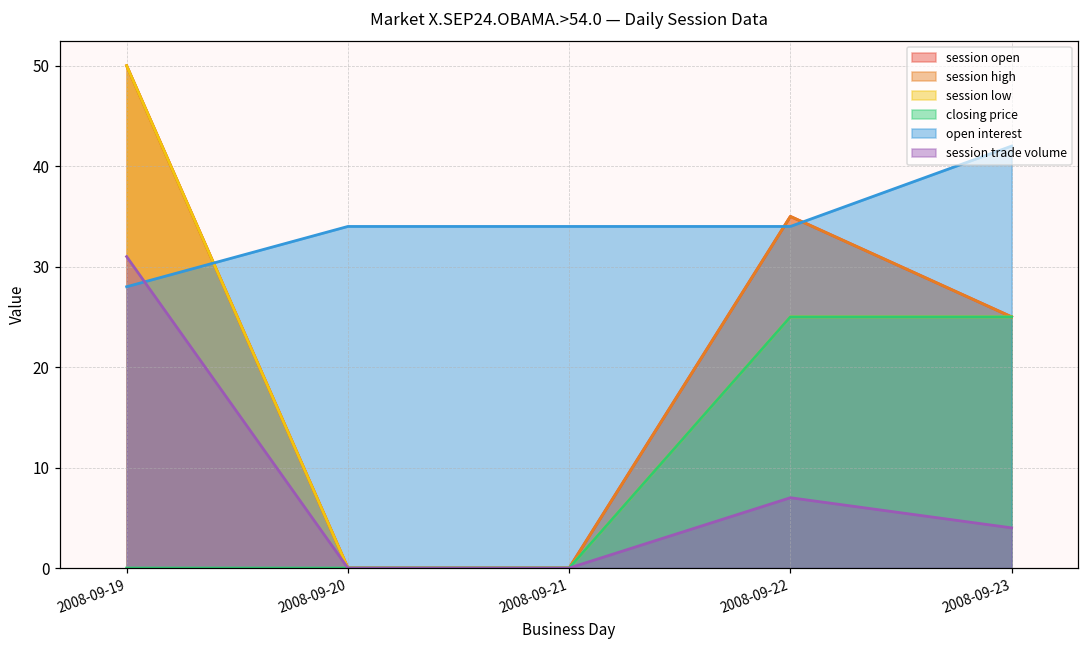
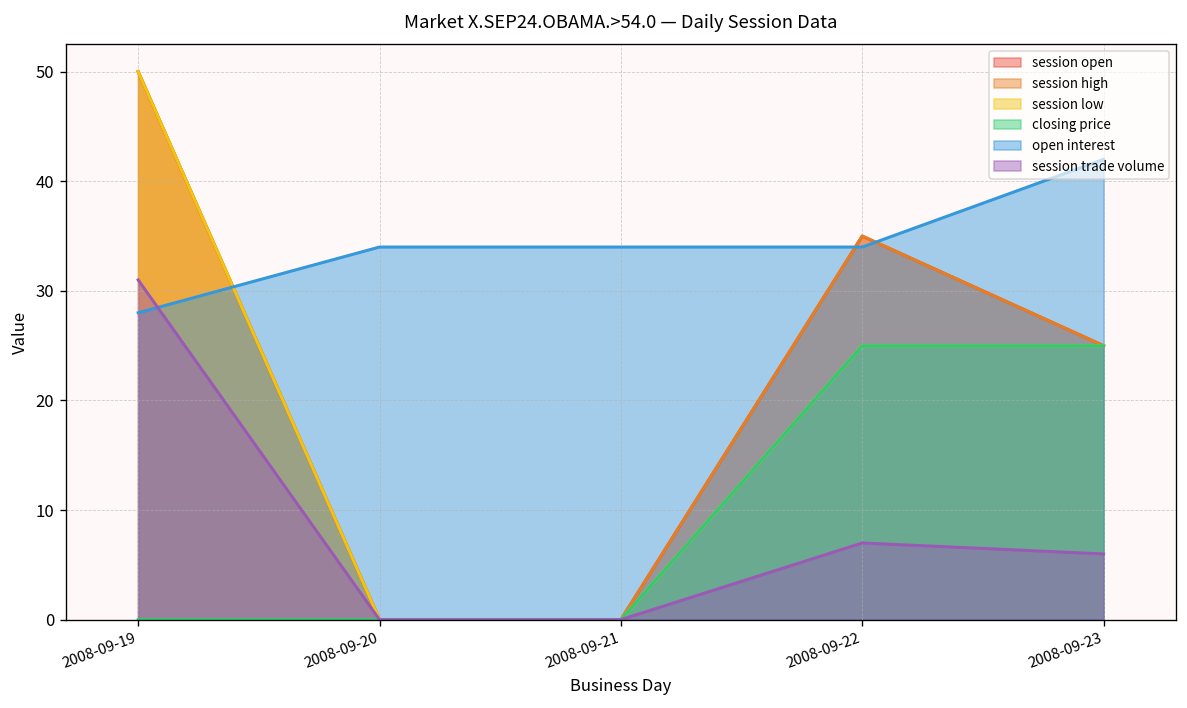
session trade volume, 2008-09-23: 4 -> 6
